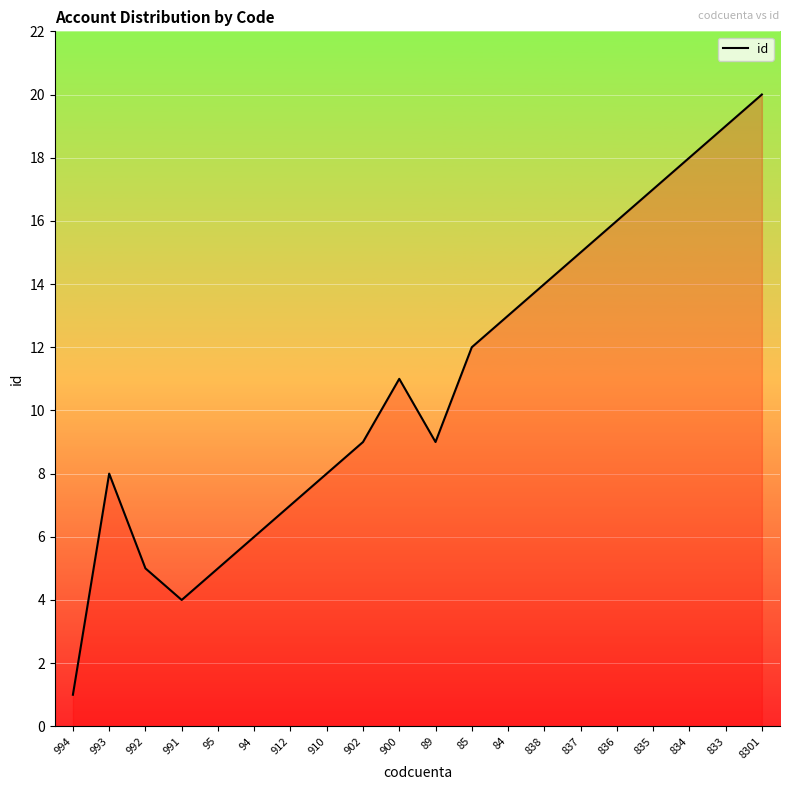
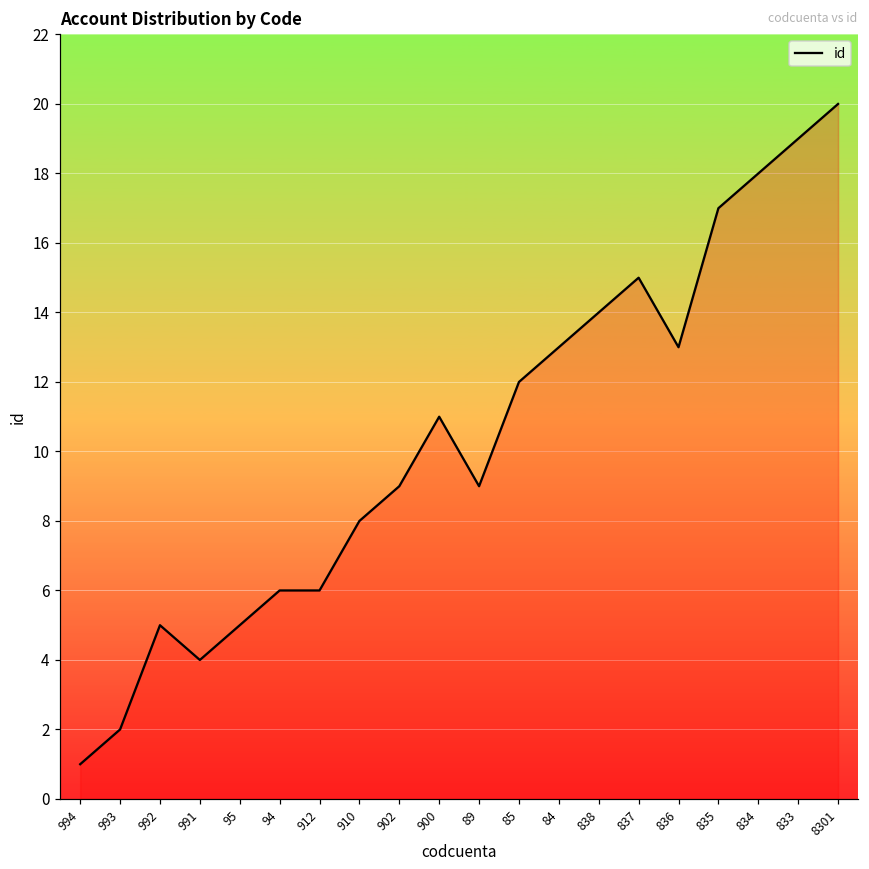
993: 8 -> 2
912: 7 -> 6
836: 16 -> 13
